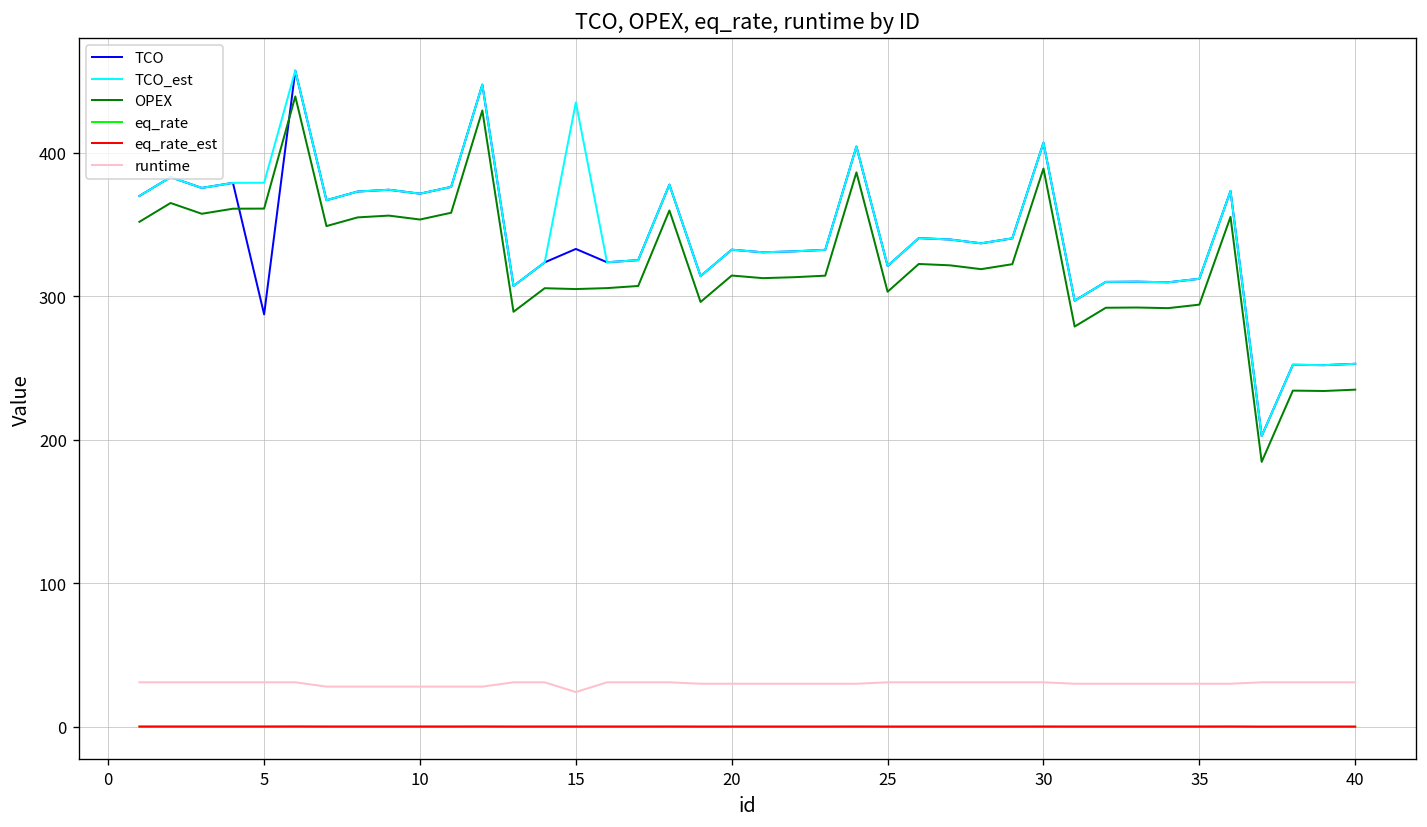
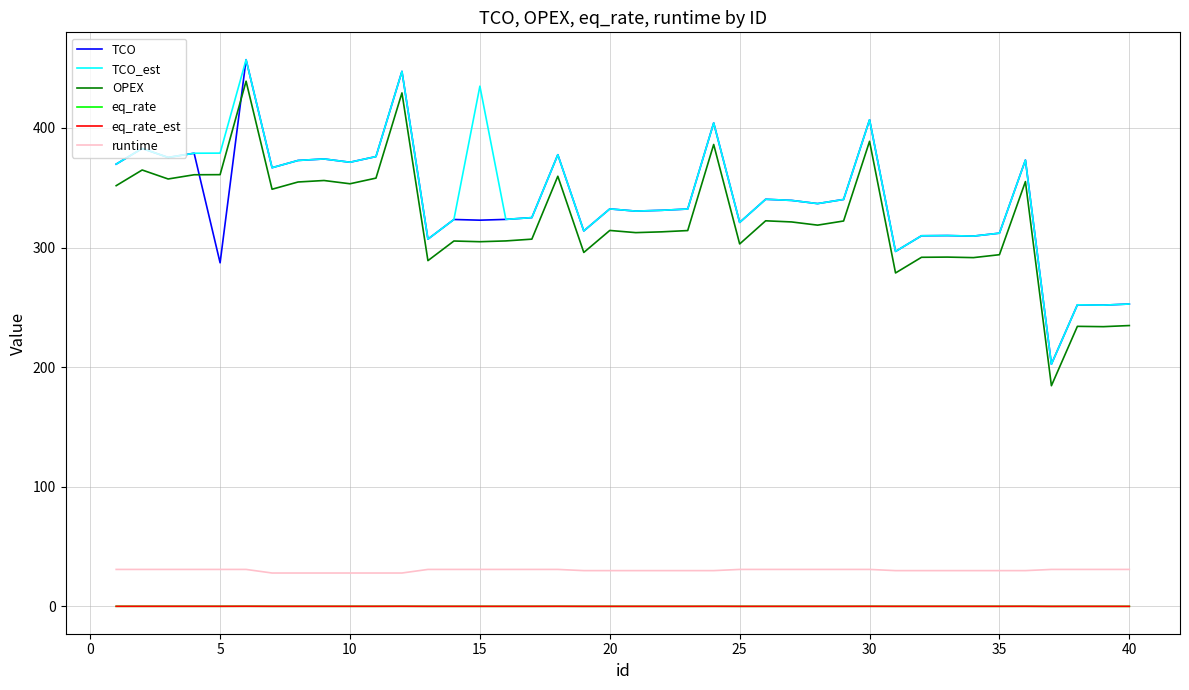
TCO, 15: 333 -> 323
runtime, 15: 24 -> 31
